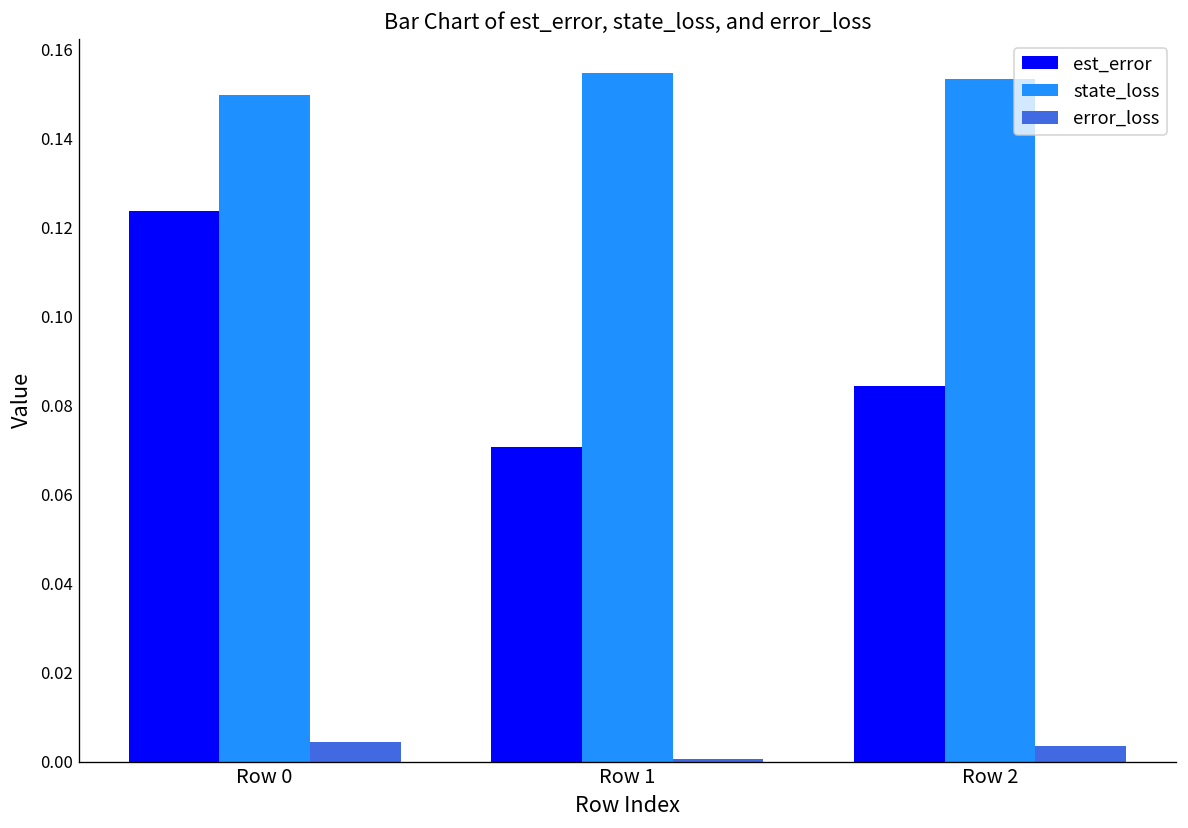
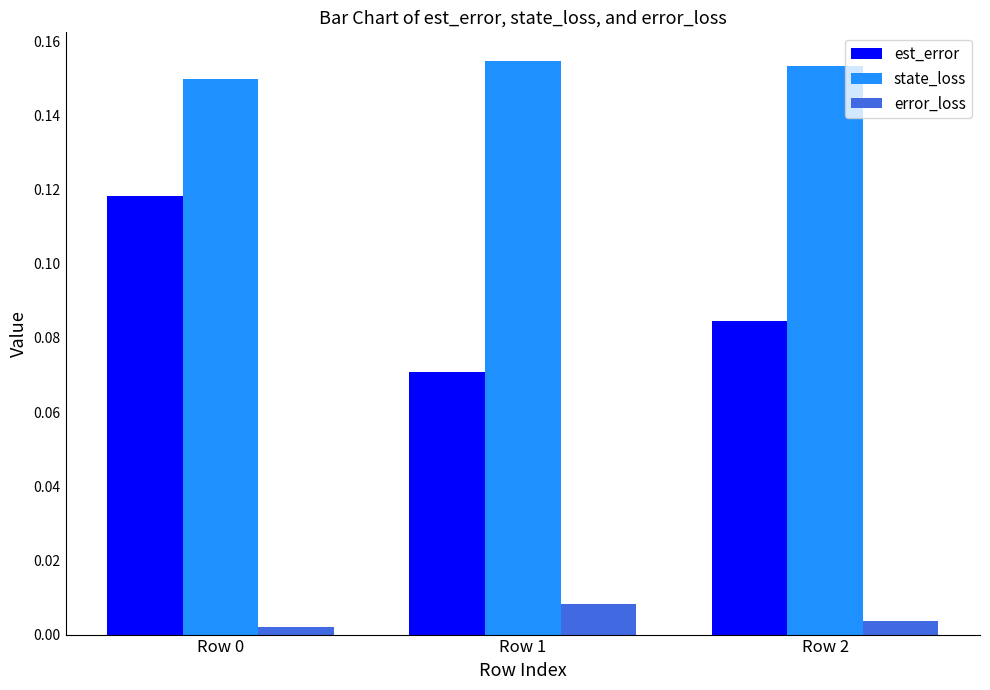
est_error, Row 0: 0.124 -> 0.118
error_loss, Row 0: 0.004 -> 0.002
error_loss, Row 1: 0.001 -> 0.008
